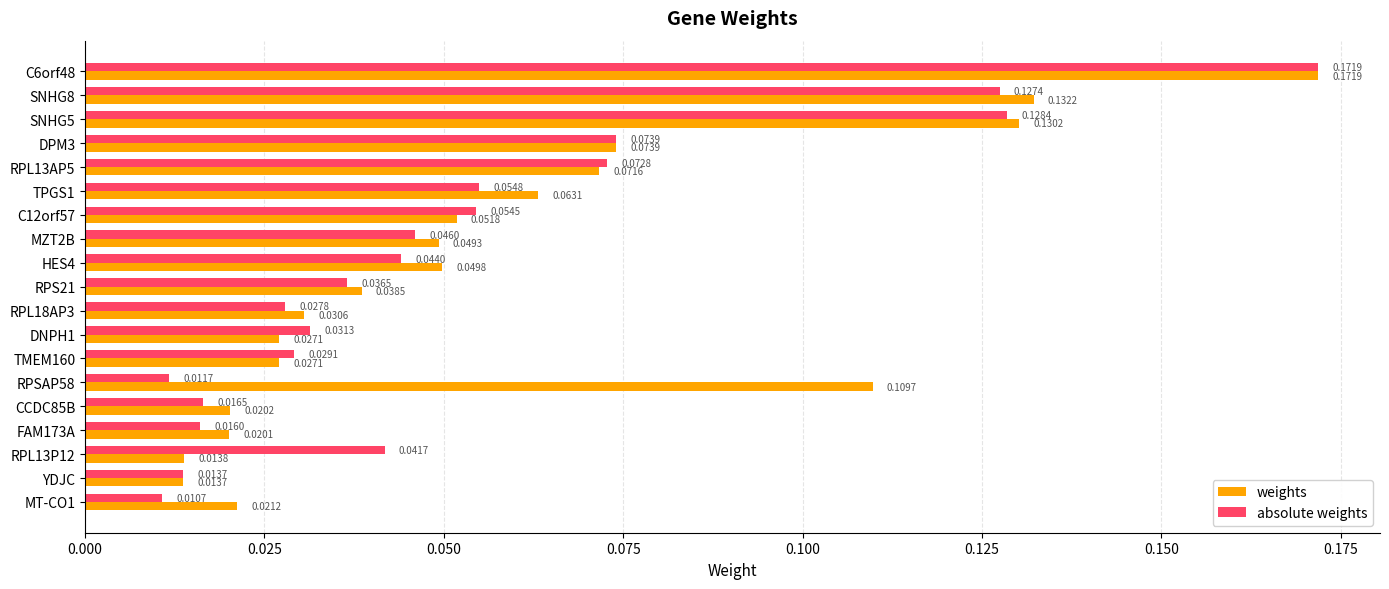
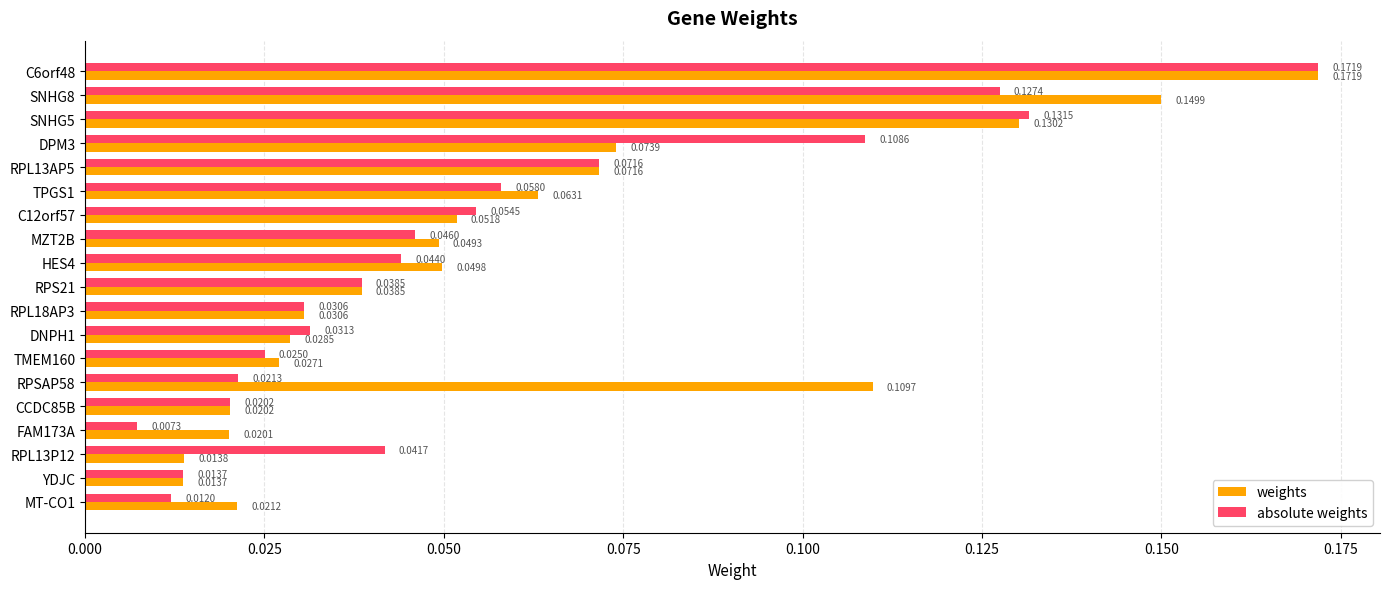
weights, SNHG8: 0.1322 -> 0.1499
absolute weights, SNHG5: 0.1284 -> 0.1315
absolute weights, DPM3: 0.0739 -> 0.1086
absolute weights, RPL13AP5: 0.0728 -> 0.0716
absolute weights, TPGS1: 0.0548 -> 0.0580
absolute weights, RPS21: 0.0365 -> 0.0385
absolute weights, RPL18AP3: 0.0278 -> 0.0306
weights, DNPH1: 0.0271 -> 0.0285
absolute weights, TMEM160: 0.0291 -> 0.0250
absolute weights, RPSAP58: 0.0117 -> 0.0213
absolute weights, CCDC85B: 0.0165 -> 0.0202
absolute weights, FAM173A: 0.0160 -> 0.0073
absolute weights, MT-CO1: 0.0107 -> 0.0120
